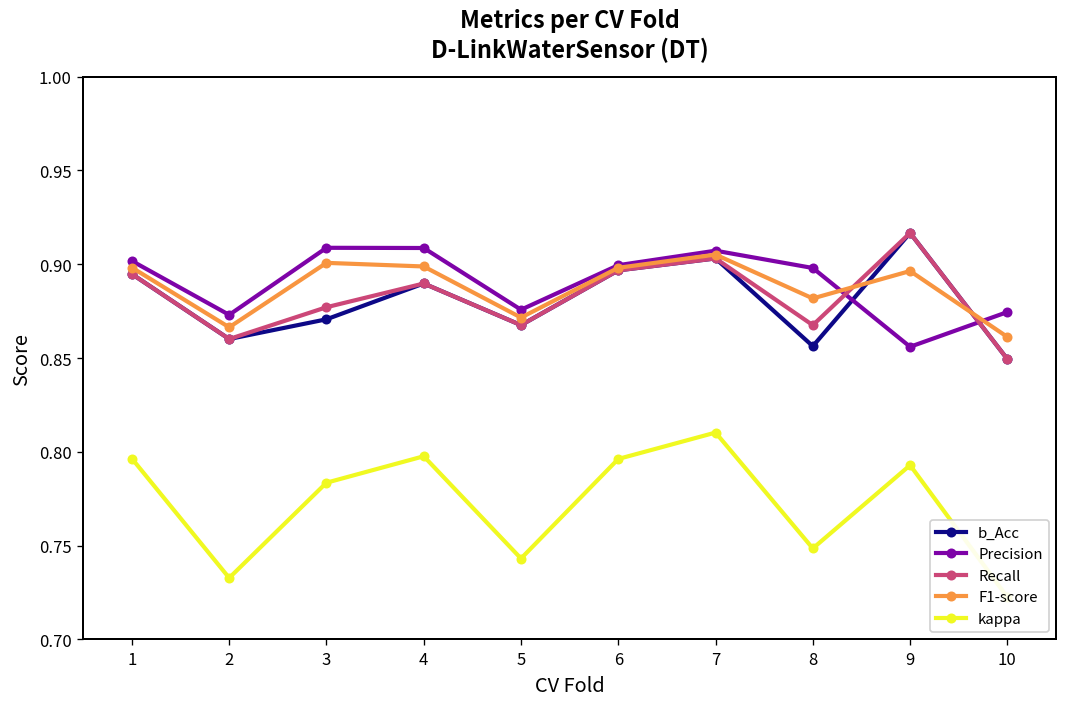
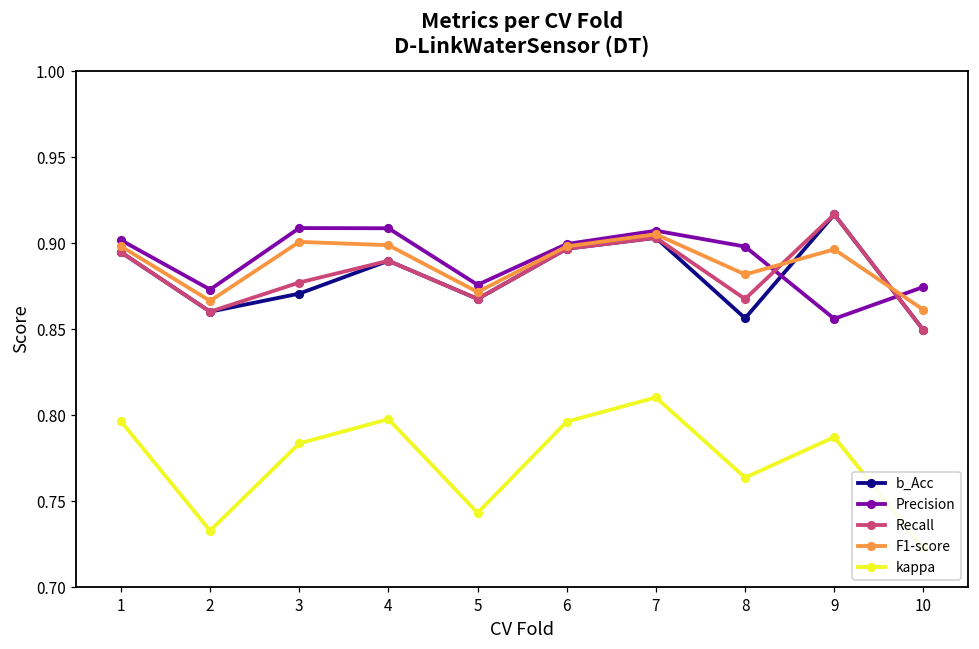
kappa, 8: 0.749 -> 0.764
kappa, 9: 0.793 -> 0.787
